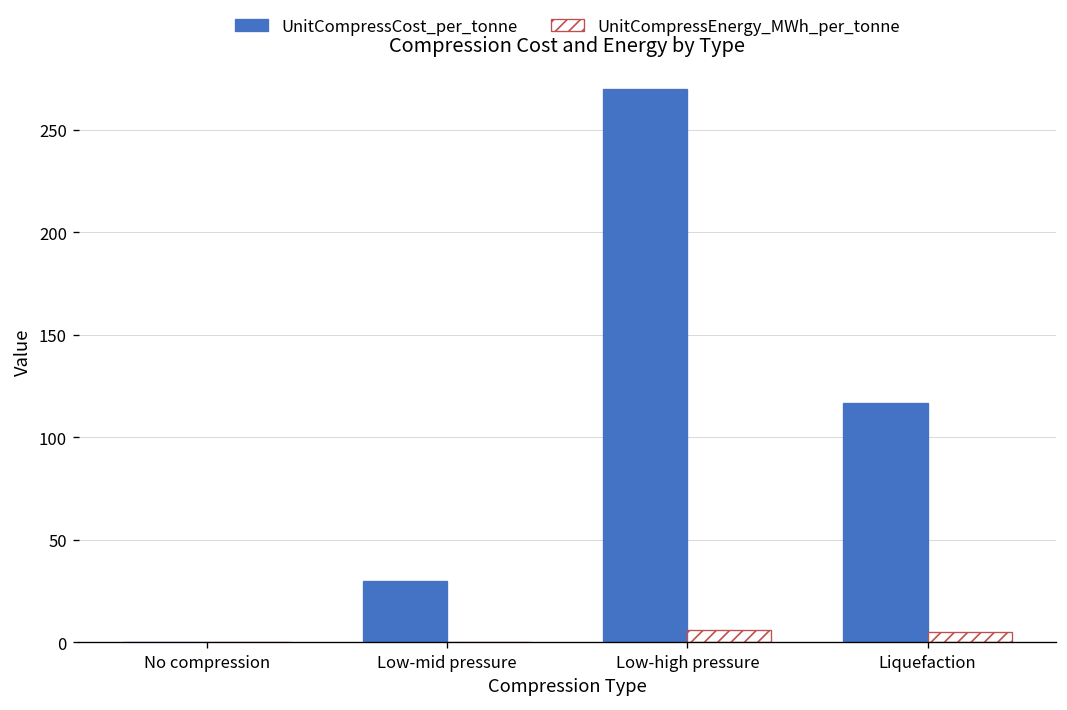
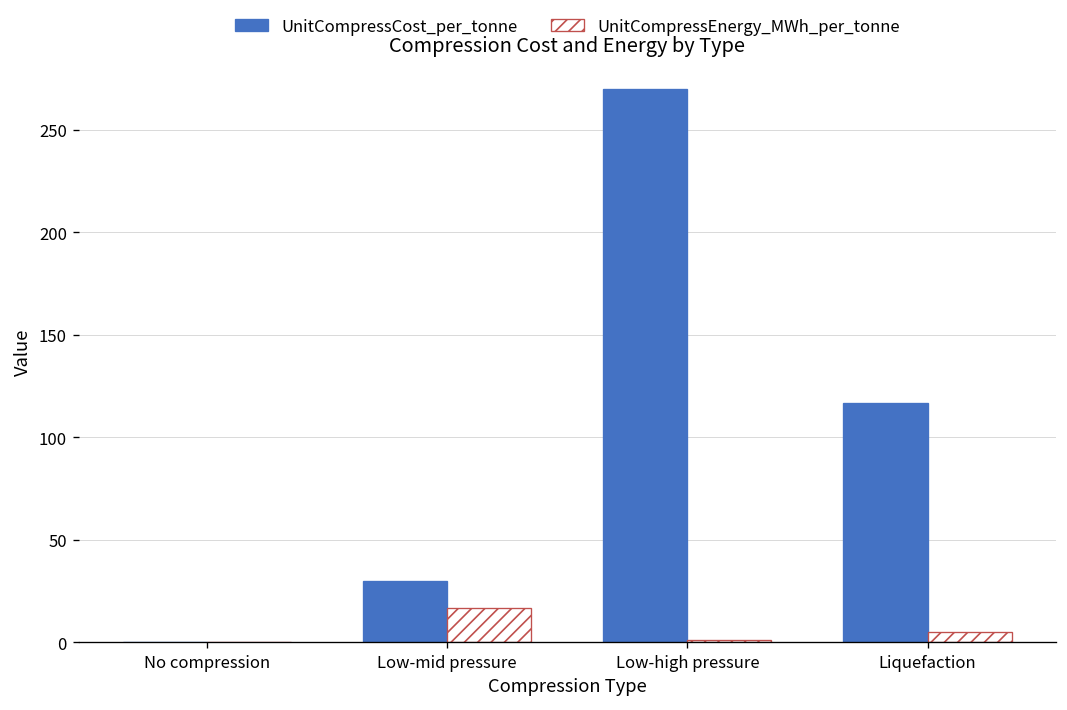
UnitCompressEnergy_MWh_per_tonne, Low-mid pressure: 0 -> 17
UnitCompressEnergy_MWh_per_tonne, Low-high pressure: 6 -> 1
